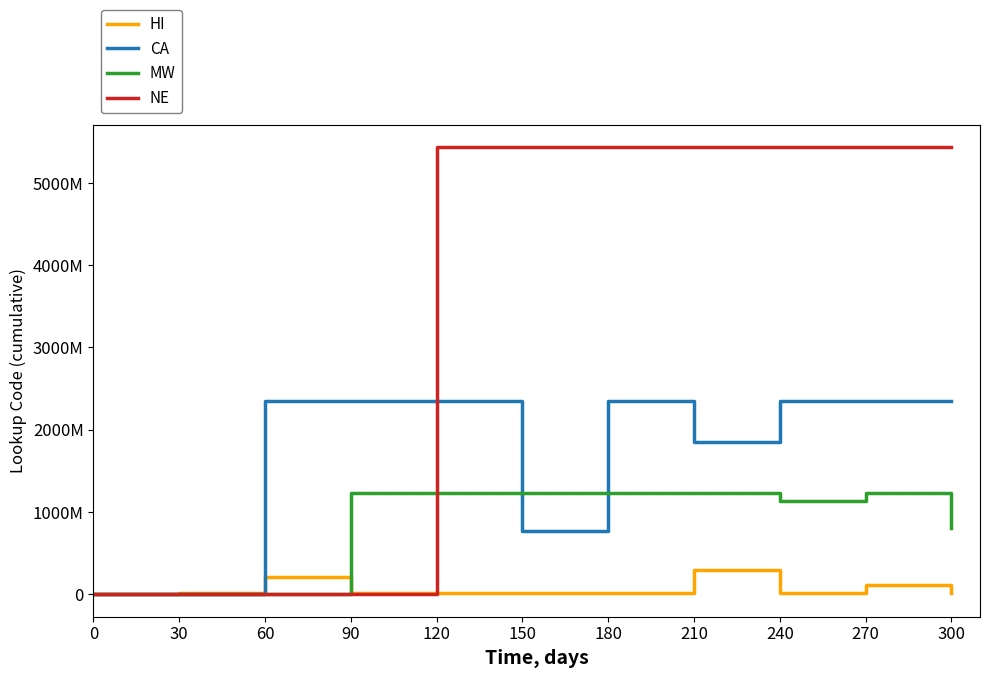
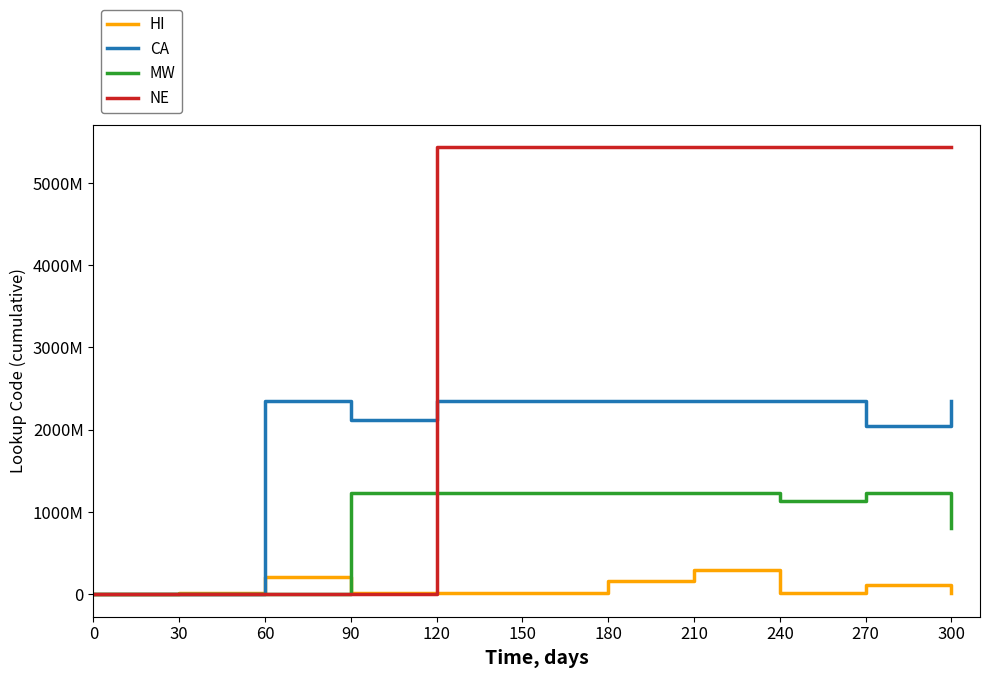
CA, 90: 2300000000 -> 2100000000
CA, 150: 800000000 -> 2300000000
HI, 180: 0 -> 200000000
CA, 210: 1900000000 -> 2300000000
CA, 270: 2300000000 -> 2000000000
